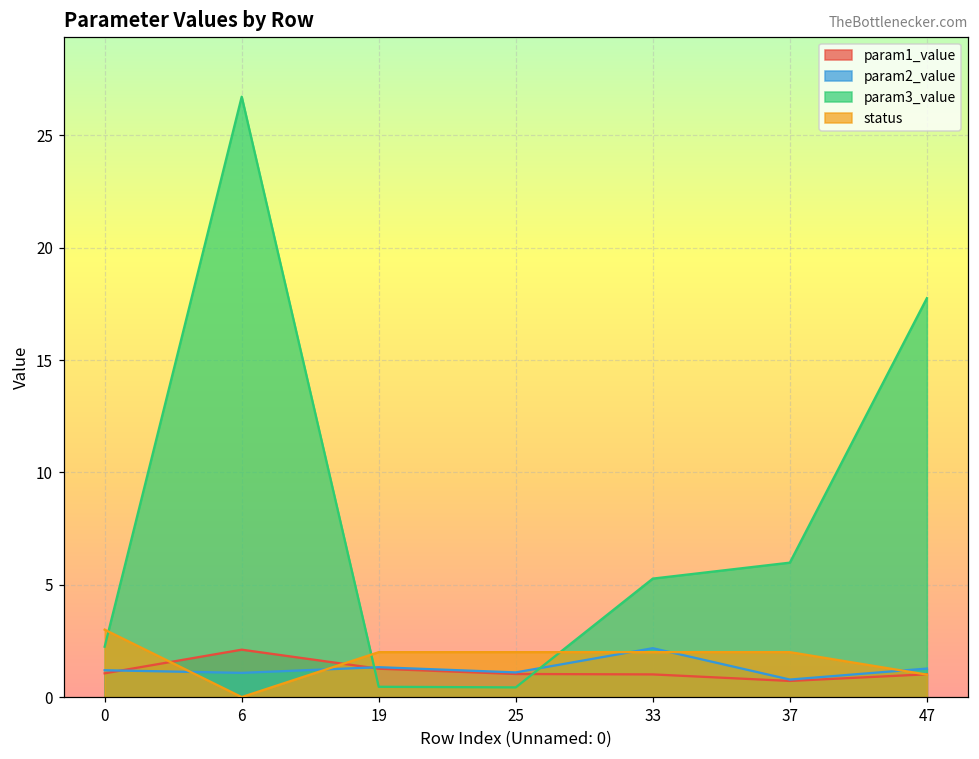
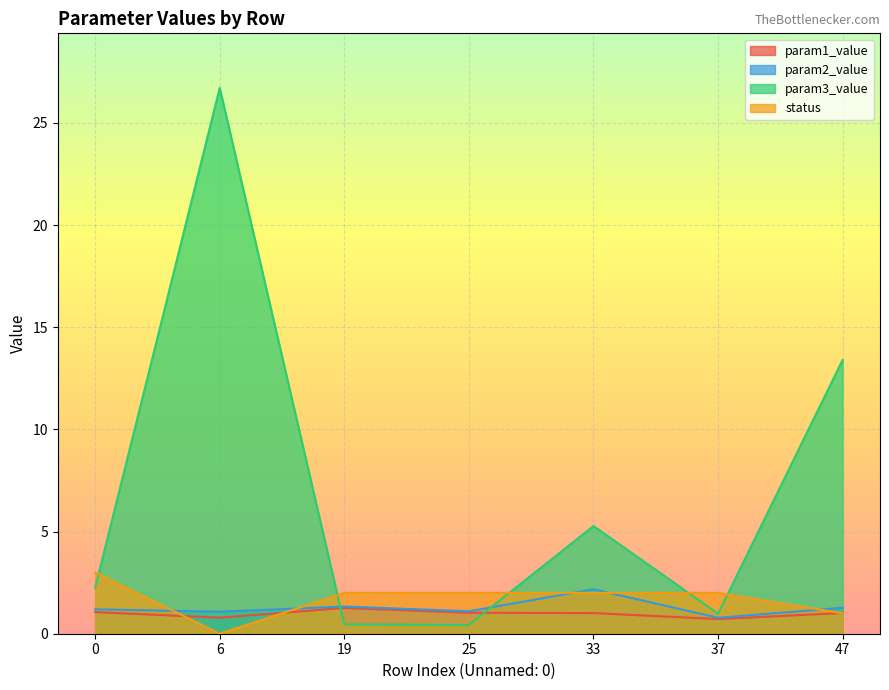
param1_value, 6: 2.1 -> 0.8
param3_value, 37: 6.0 -> 1.0
param3_value, 47: 17.8 -> 13.4
